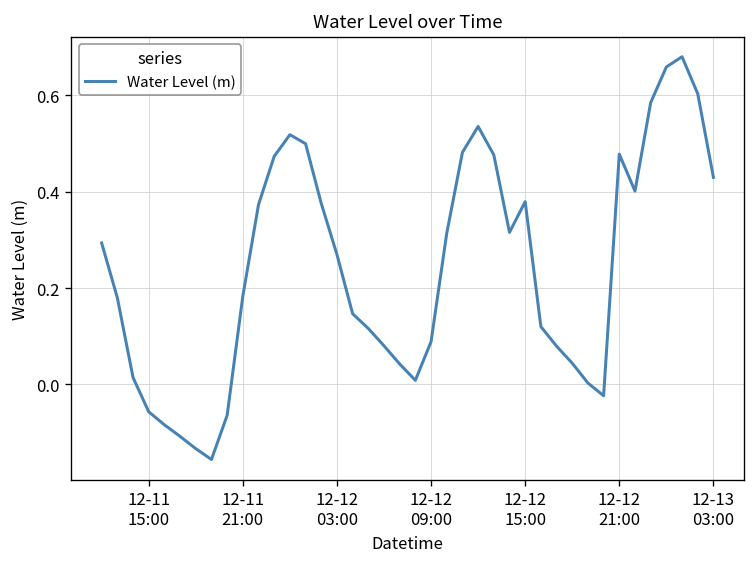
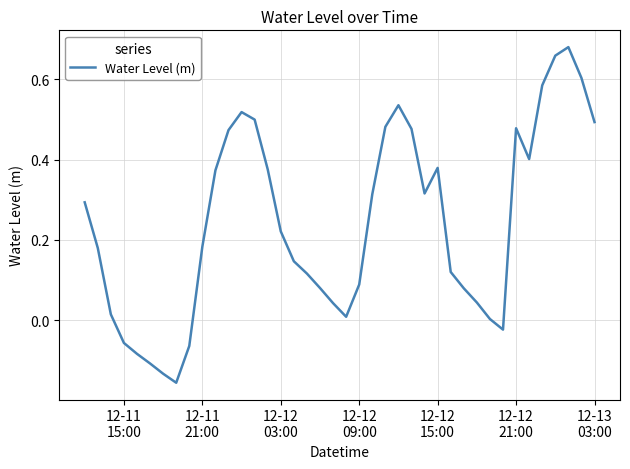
12-12 03:00: 0.27 -> 0.22
12-13 03:00: 0.43 -> 0.49
